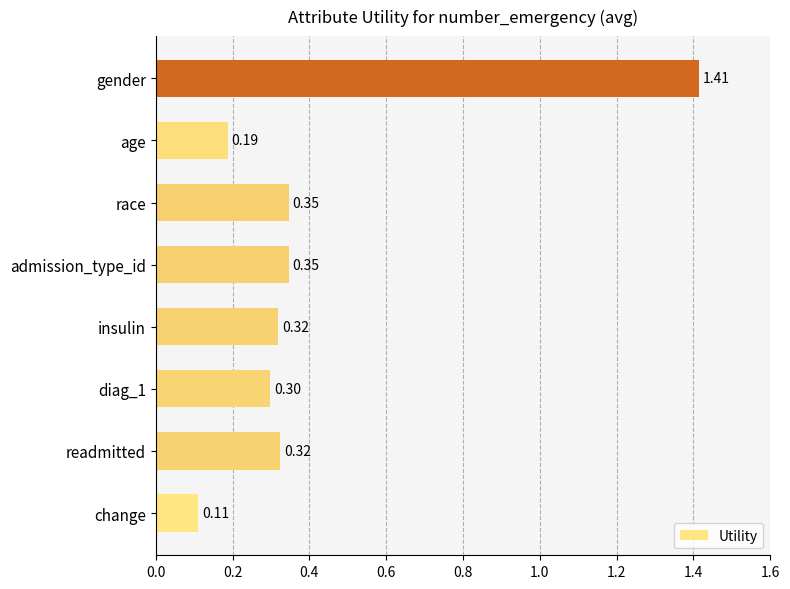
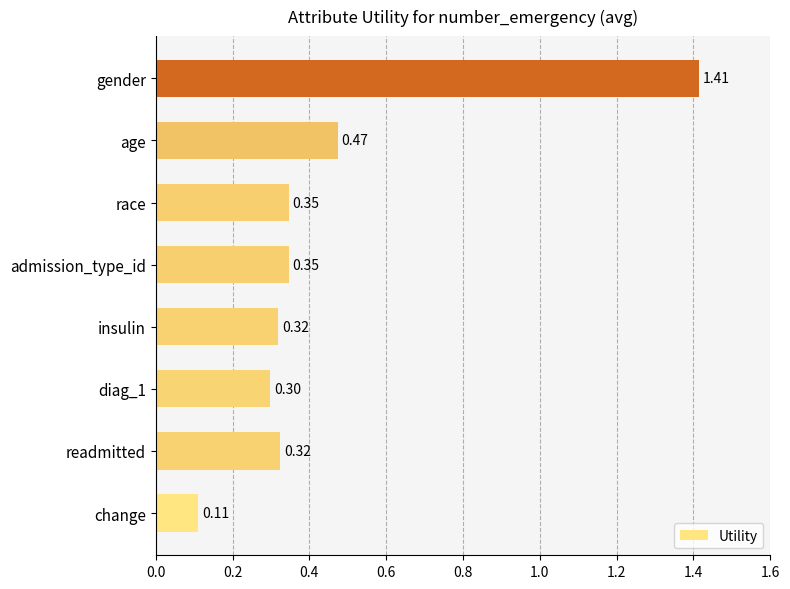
age: 0.19 -> 0.47
